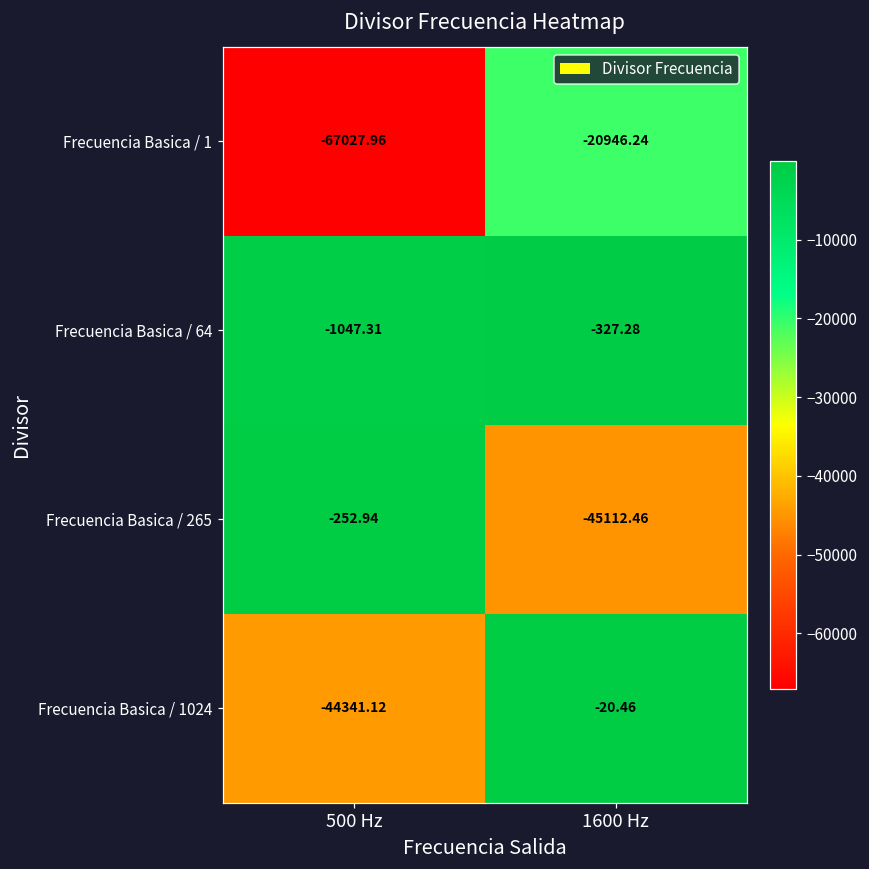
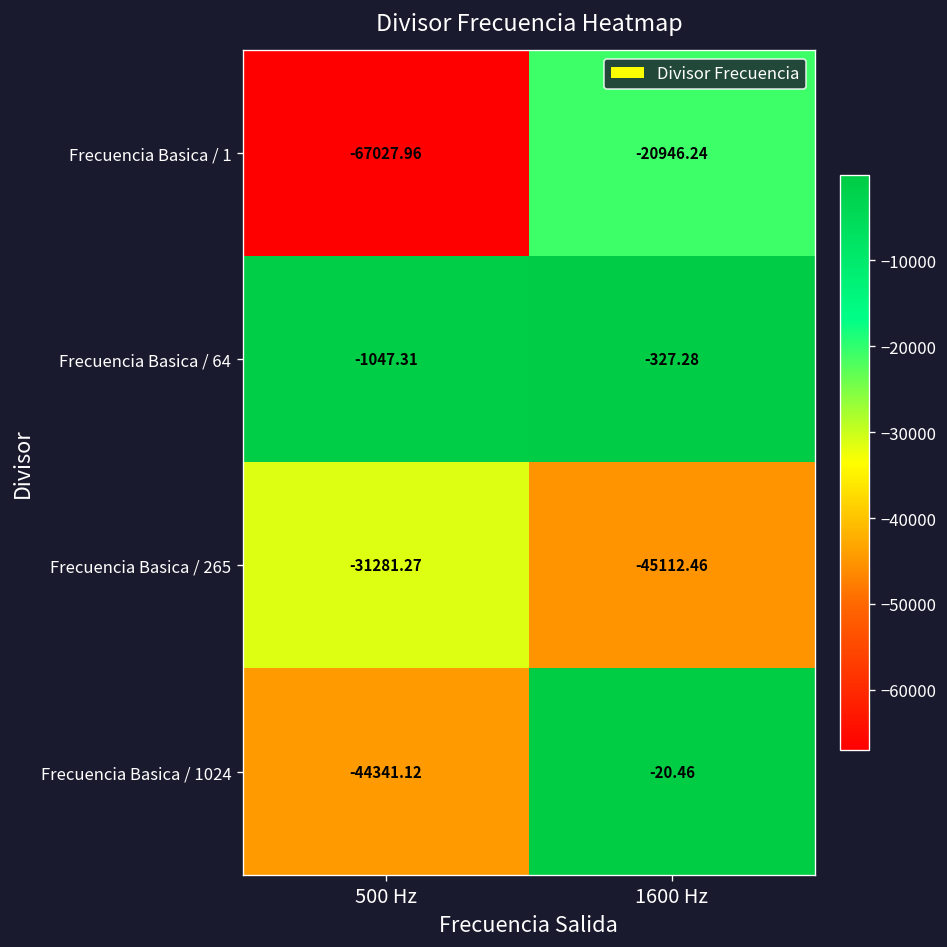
Frecuencia Basica / 265, 500 Hz: -252.94 -> -31281.27
